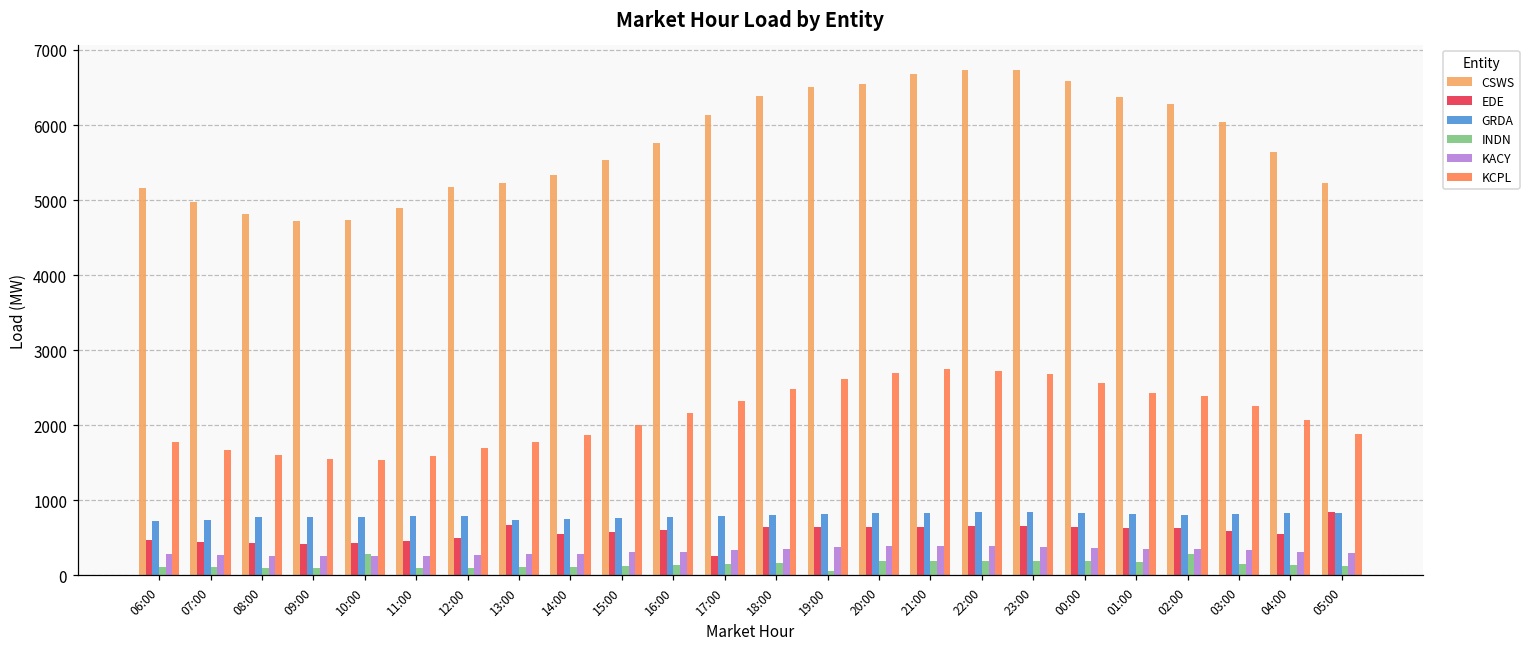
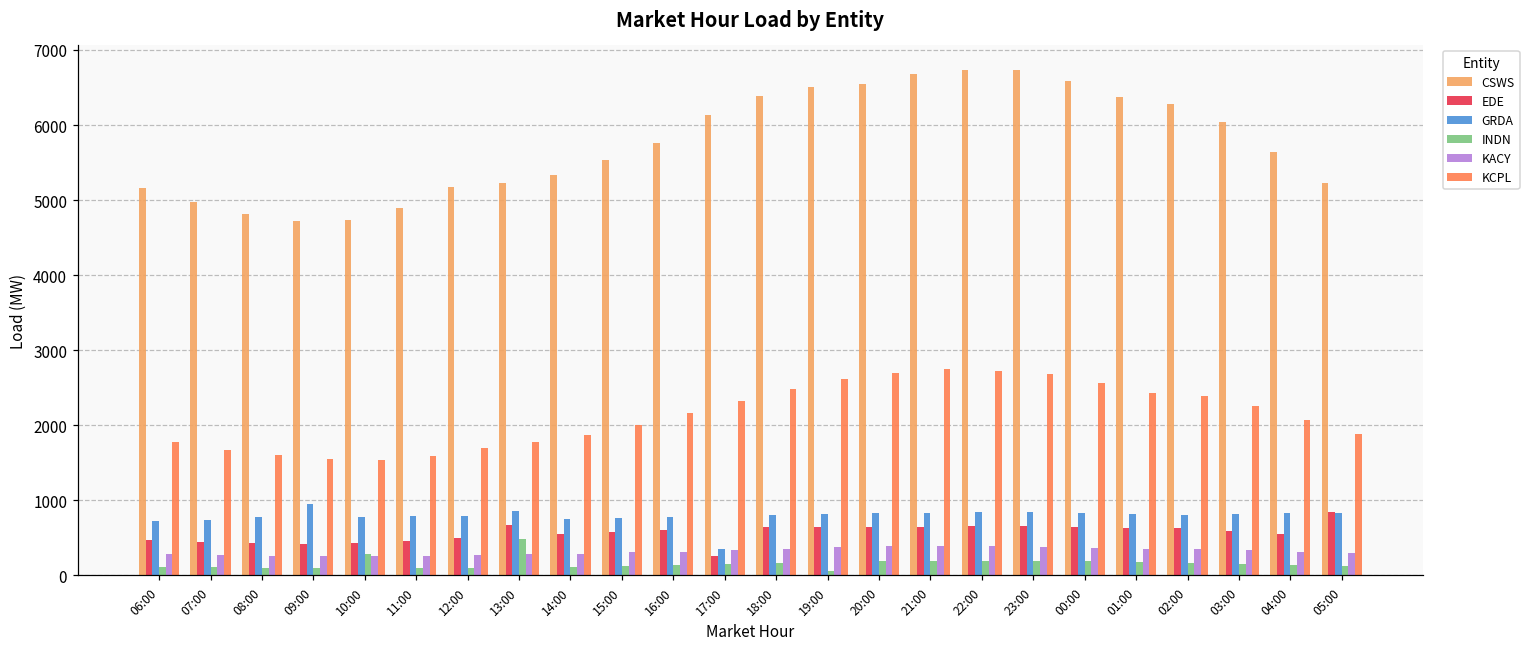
GRDA, 09:00: 800 -> 1000
GRDA, 13:00: 700 -> 900
INDN, 13:00: 100 -> 500
GRDA, 17:00: 800 -> 400
INDN, 02:00: 300 -> 200
